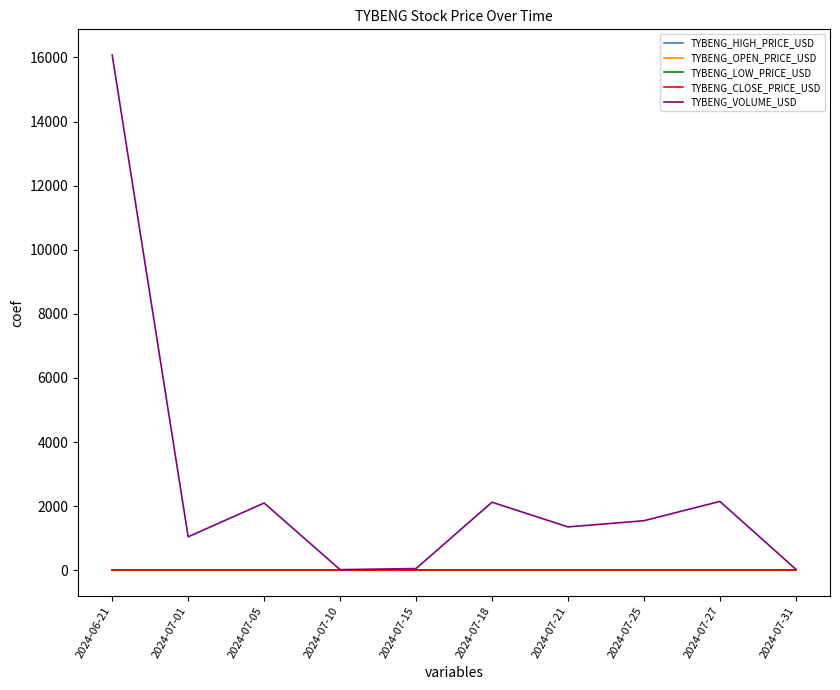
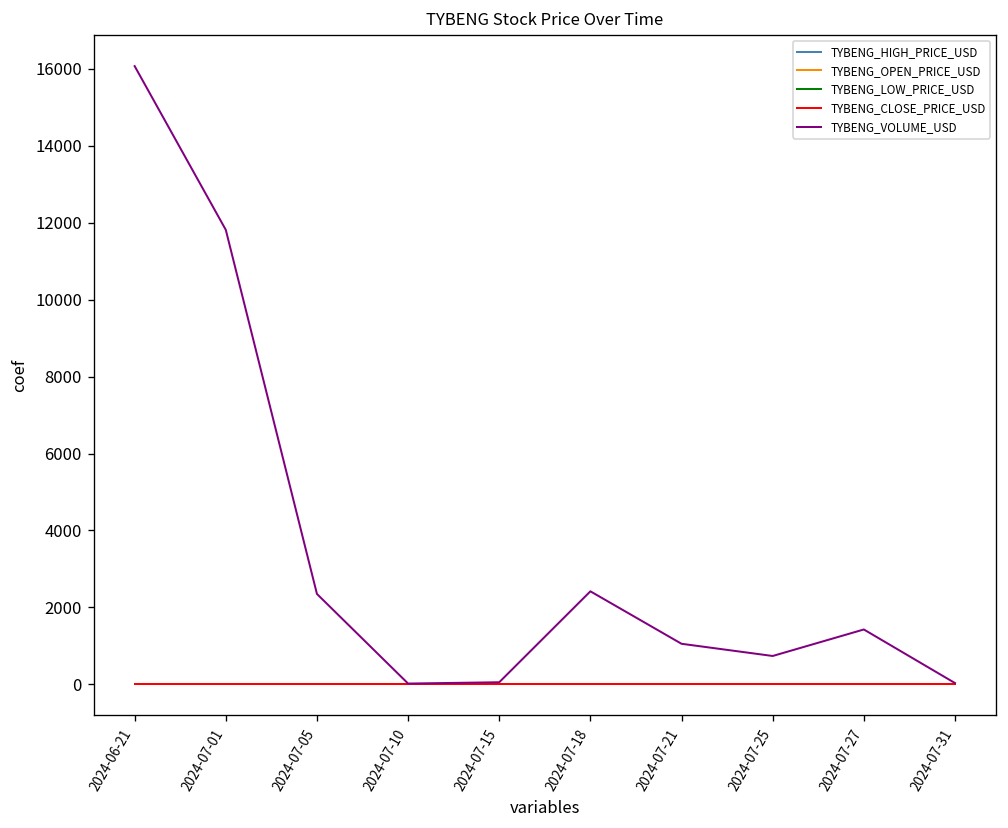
TYBENG_VOLUME_USD, 2024-07-01: 1000 -> 11800
TYBENG_VOLUME_USD, 2024-07-05: 2100 -> 2400
TYBENG_VOLUME_USD, 2024-07-18: 2100 -> 2400
TYBENG_VOLUME_USD, 2024-07-21: 1400 -> 1100
TYBENG_VOLUME_USD, 2024-07-25: 1500 -> 700
TYBENG_VOLUME_USD, 2024-07-27: 2100 -> 1400
